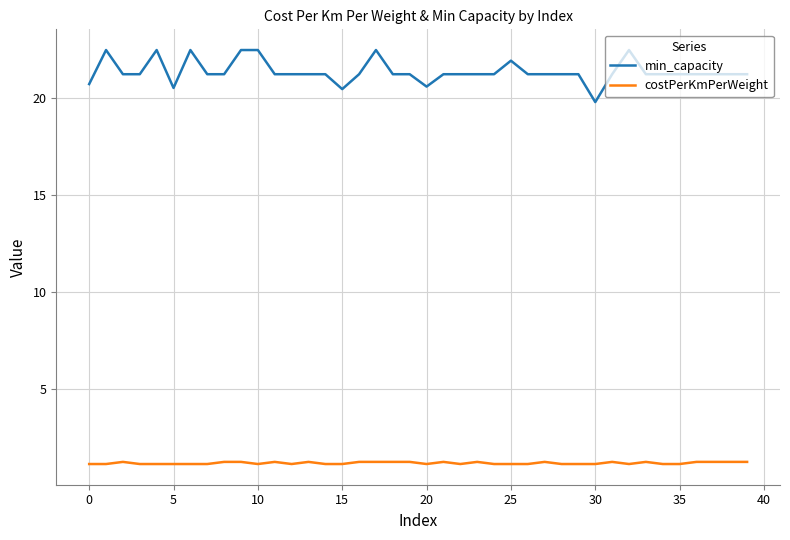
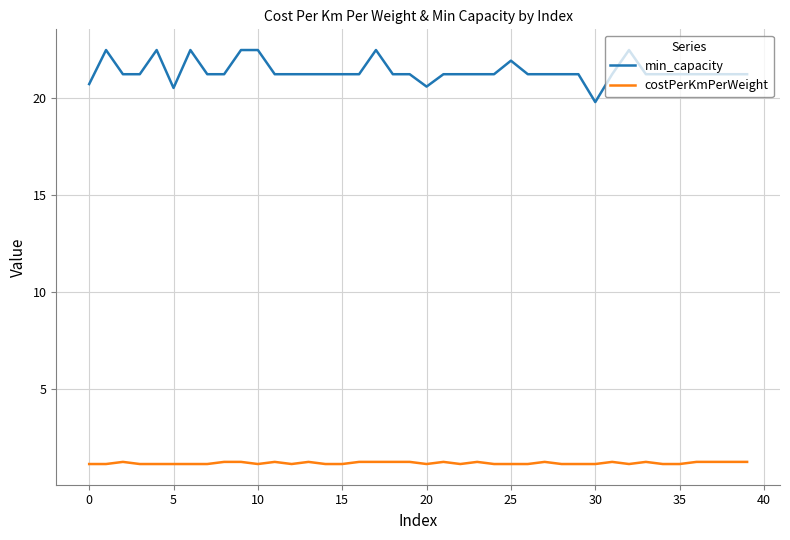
min_capacity, 15: 20.5 -> 21.3
